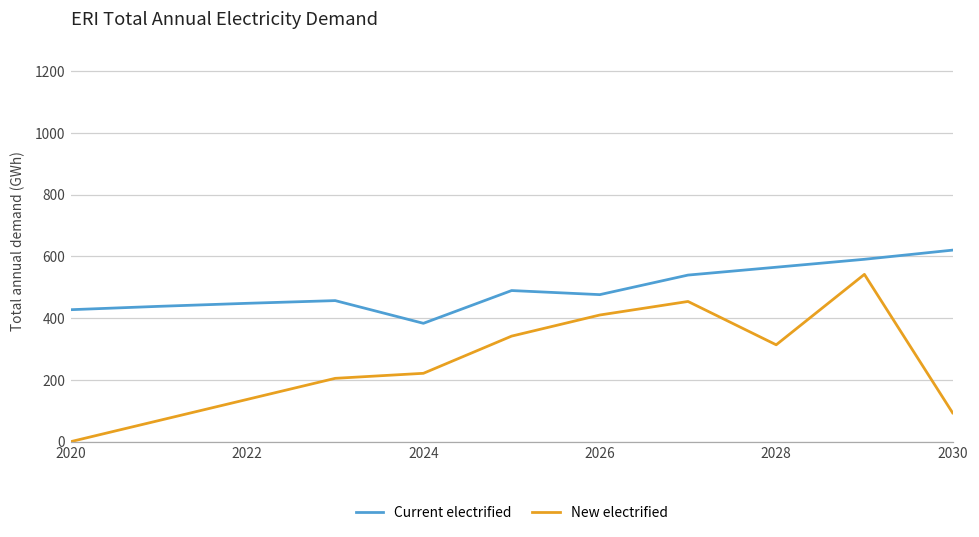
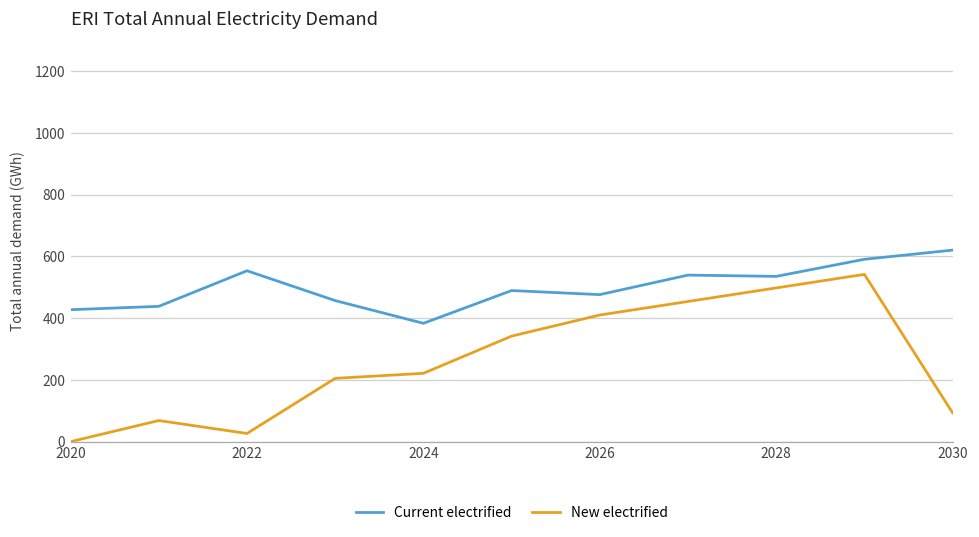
Current electrified, 2022: 450 -> 550
New electrified, 2022: 140 -> 30
Current electrified, 2028: 570 -> 540
New electrified, 2028: 310 -> 500
